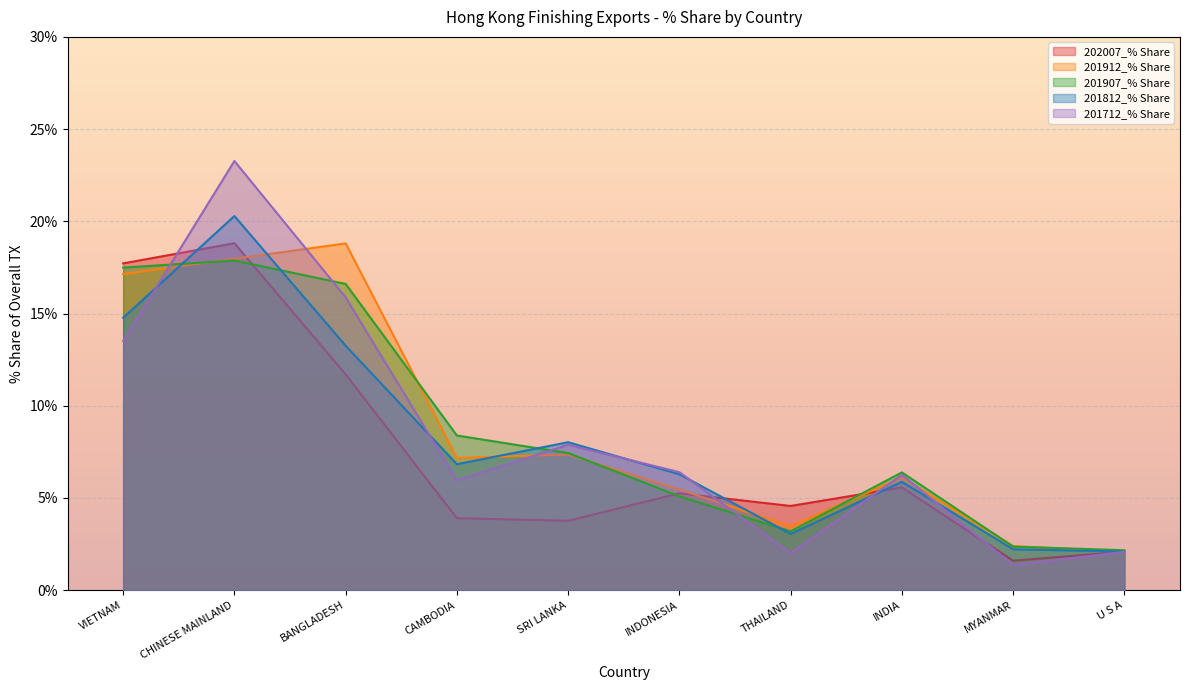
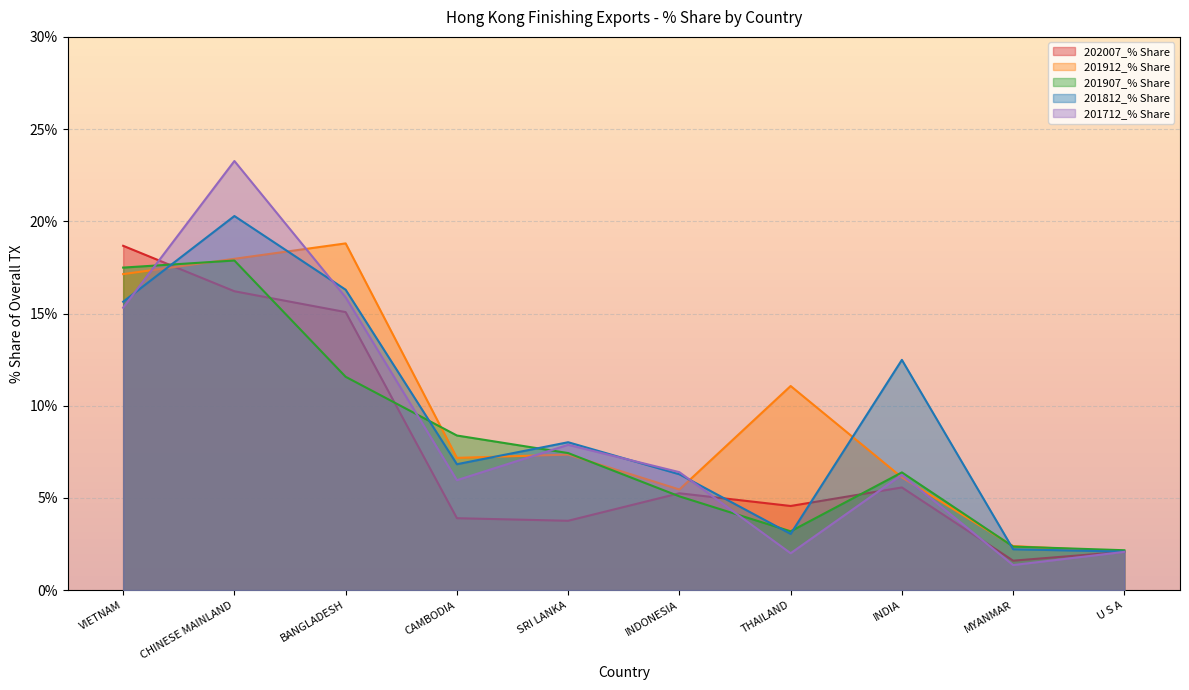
202007_% Share, VIETNAM: 17.7% -> 18.7%
201812_% Share, VIETNAM: 14.8% -> 15.6%
201712_% Share, VIETNAM: 13.5% -> 15.3%
202007_% Share, CHINESE MAINLAND: 18.8% -> 16.2%
202007_% Share, BANGLADESH: 11.7% -> 15.1%
201907_% Share, BANGLADESH: 16.6% -> 11.6%
201812_% Share, BANGLADESH: 13.3% -> 16.3%
201912_% Share, THAILAND: 3.5% -> 11.1%
201812_% Share, INDIA: 5.9% -> 12.5%
